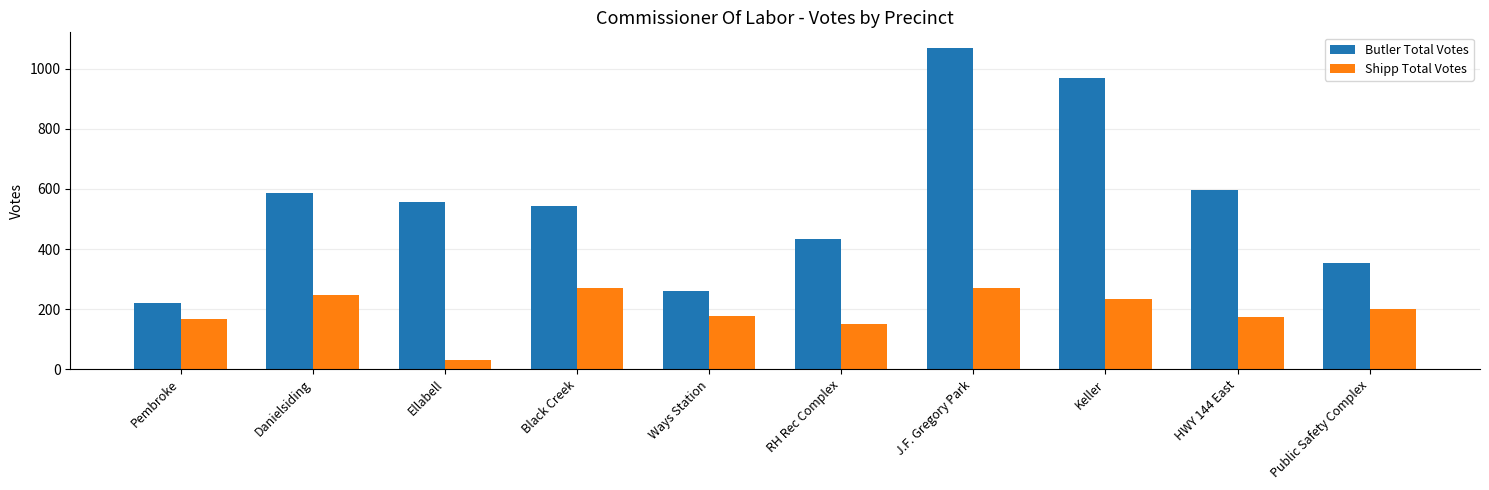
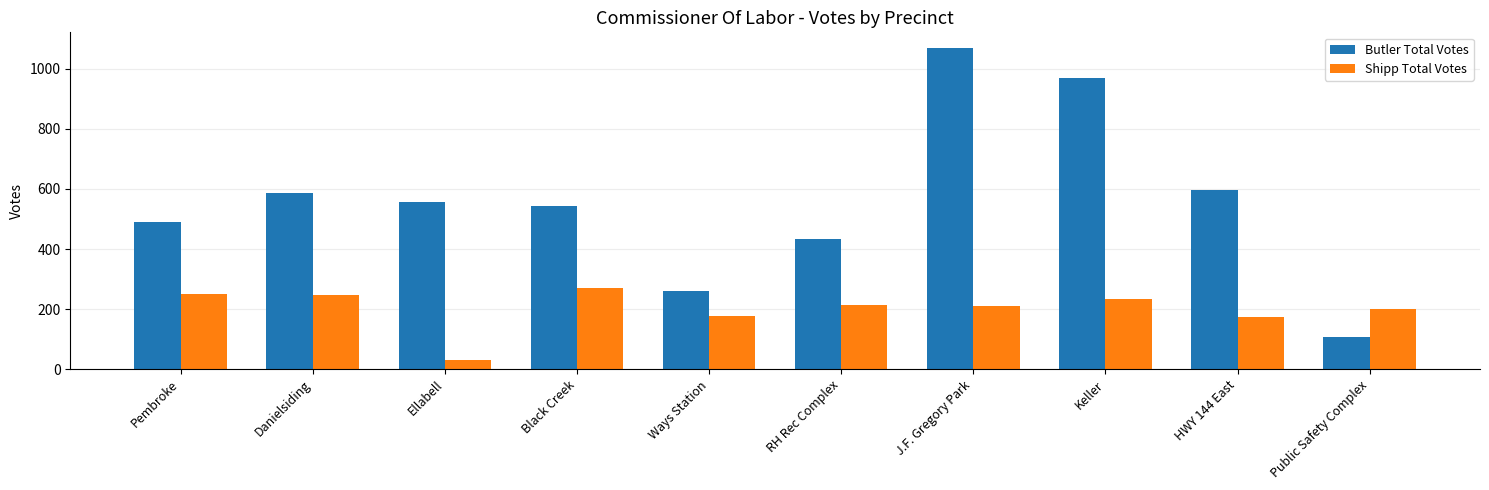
Butler Total Votes, Pembroke: 220 -> 490
Shipp Total Votes, Pembroke: 170 -> 250
Shipp Total Votes, RH Rec Complex: 150 -> 220
Shipp Total Votes, J.F. Gregory Park: 270 -> 210
Butler Total Votes, Public Safety Complex: 350 -> 110
